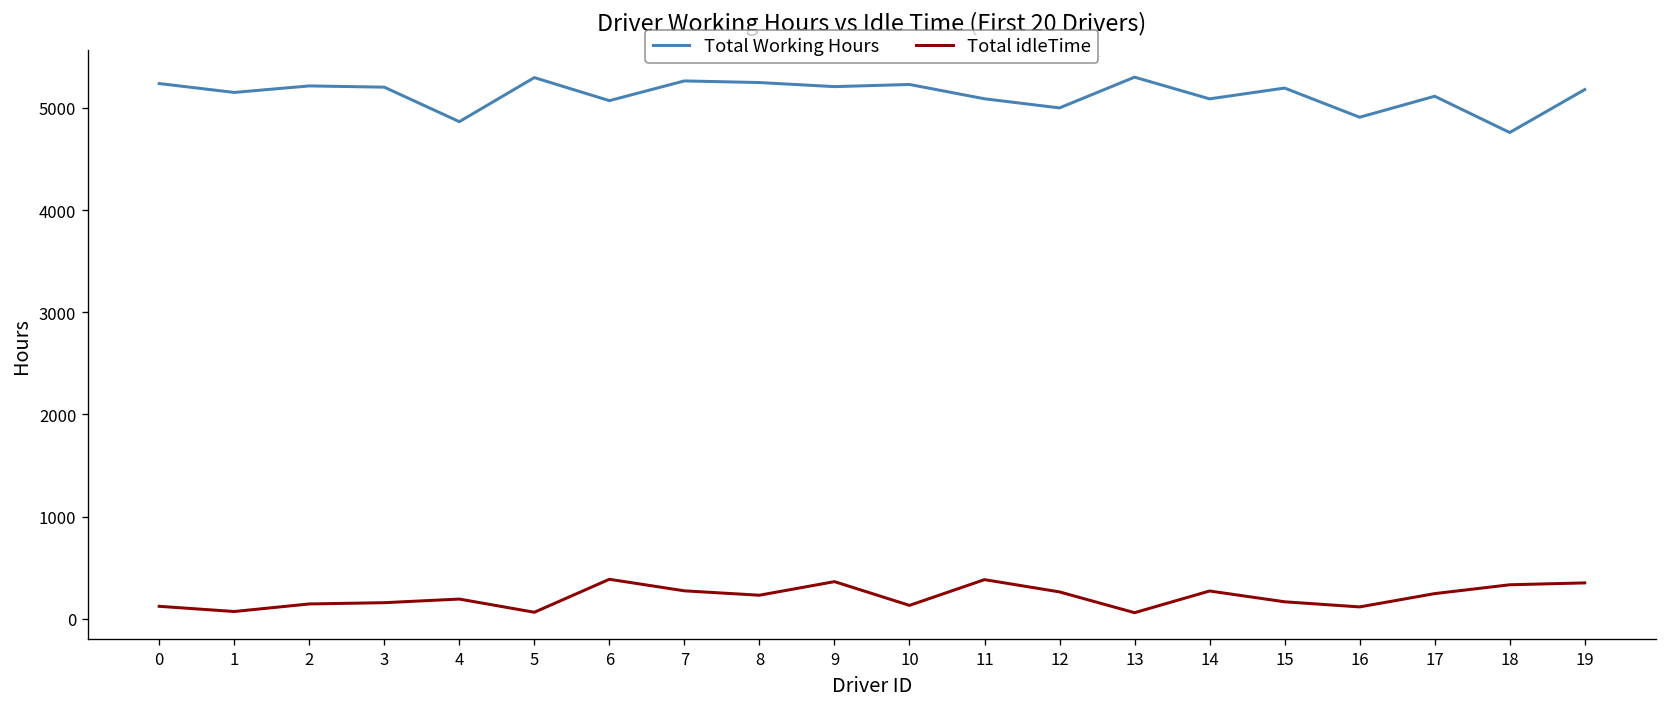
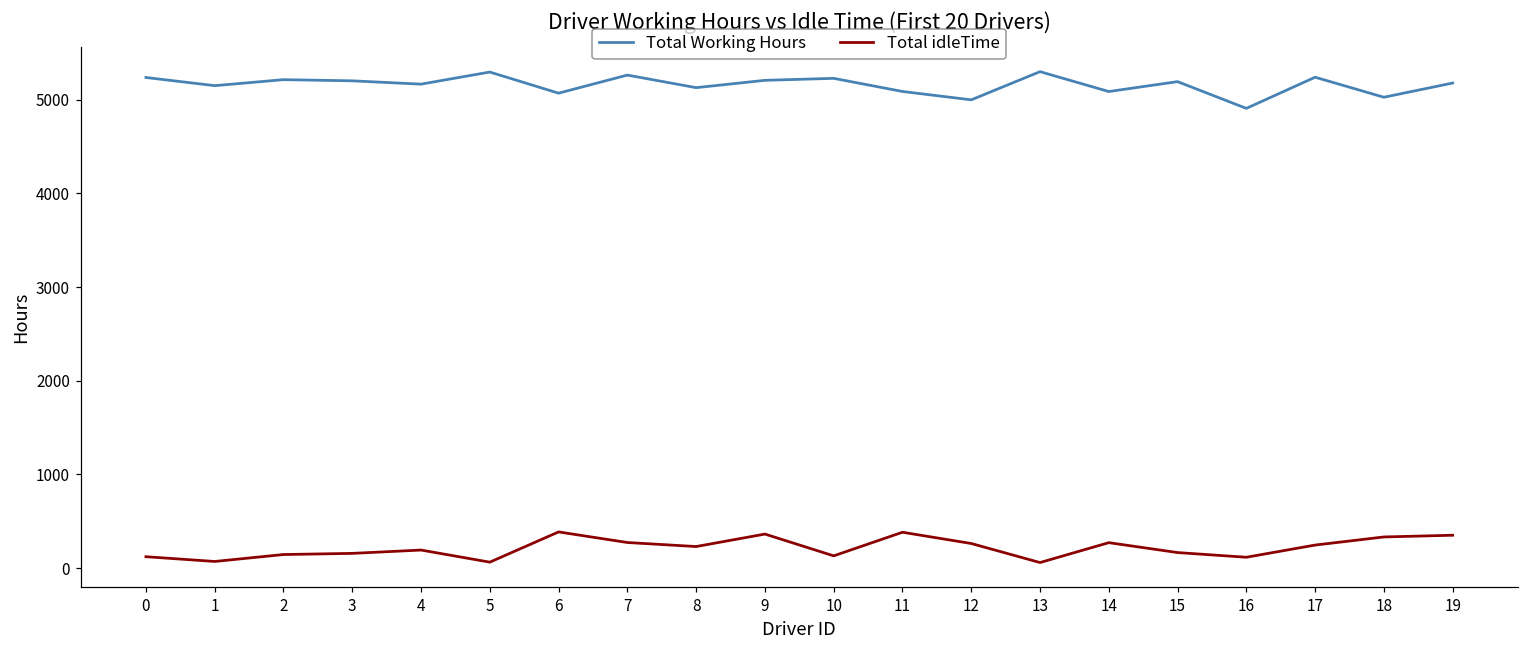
Total Working Hours, 4: 4900 -> 5200
Total Working Hours, 8: 5200 -> 5100
Total Working Hours, 17: 5100 -> 5200
Total Working Hours, 18: 4800 -> 5000
